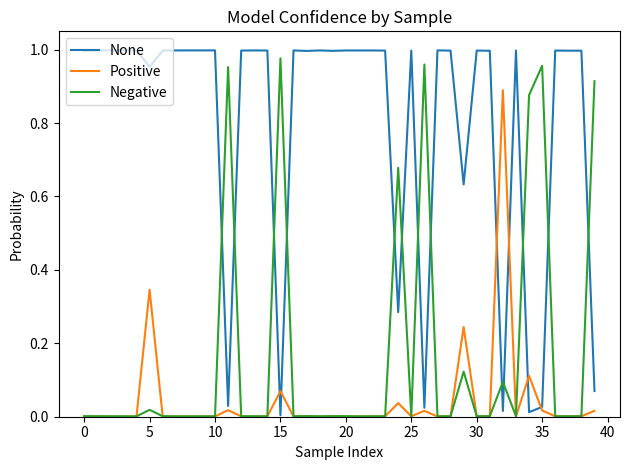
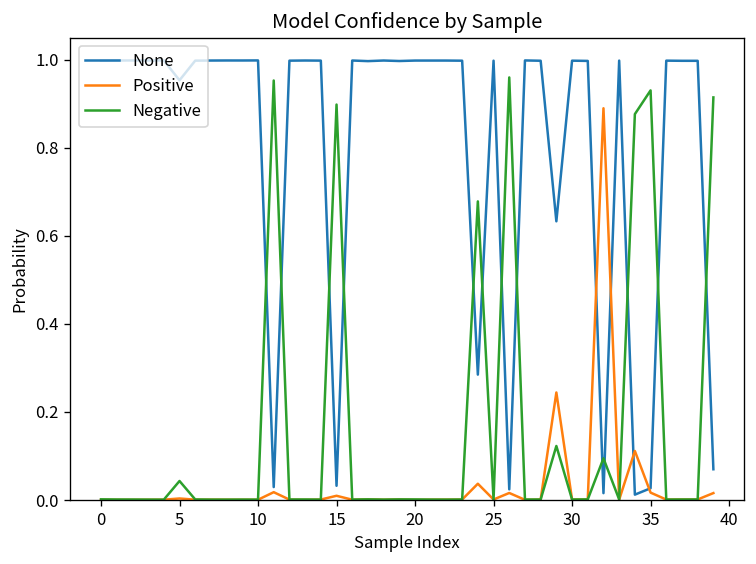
Positive, 5: 0.35 -> 0.00
Negative, 5: 0.02 -> 0.04
None, 15: 0.00 -> 0.03
Positive, 15: 0.07 -> 0.01
Negative, 15: 0.98 -> 0.90
Negative, 35: 0.96 -> 0.93
